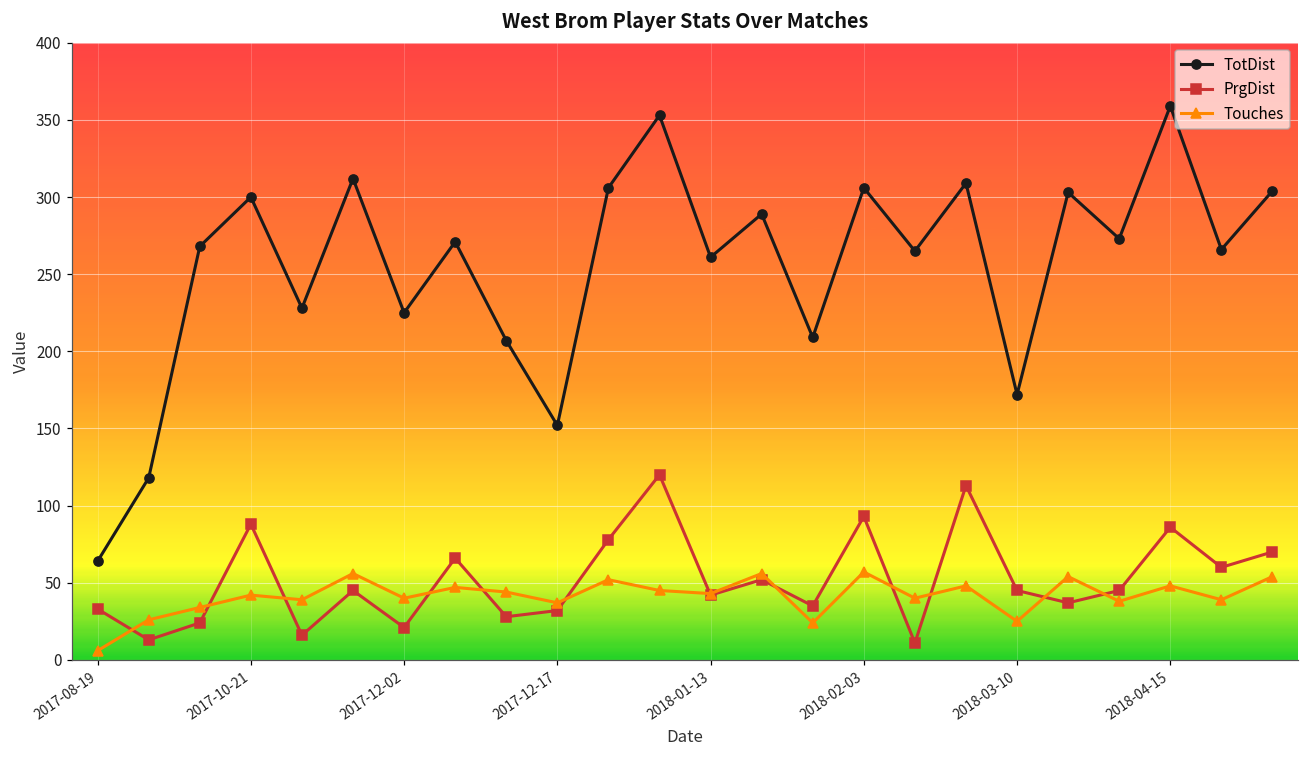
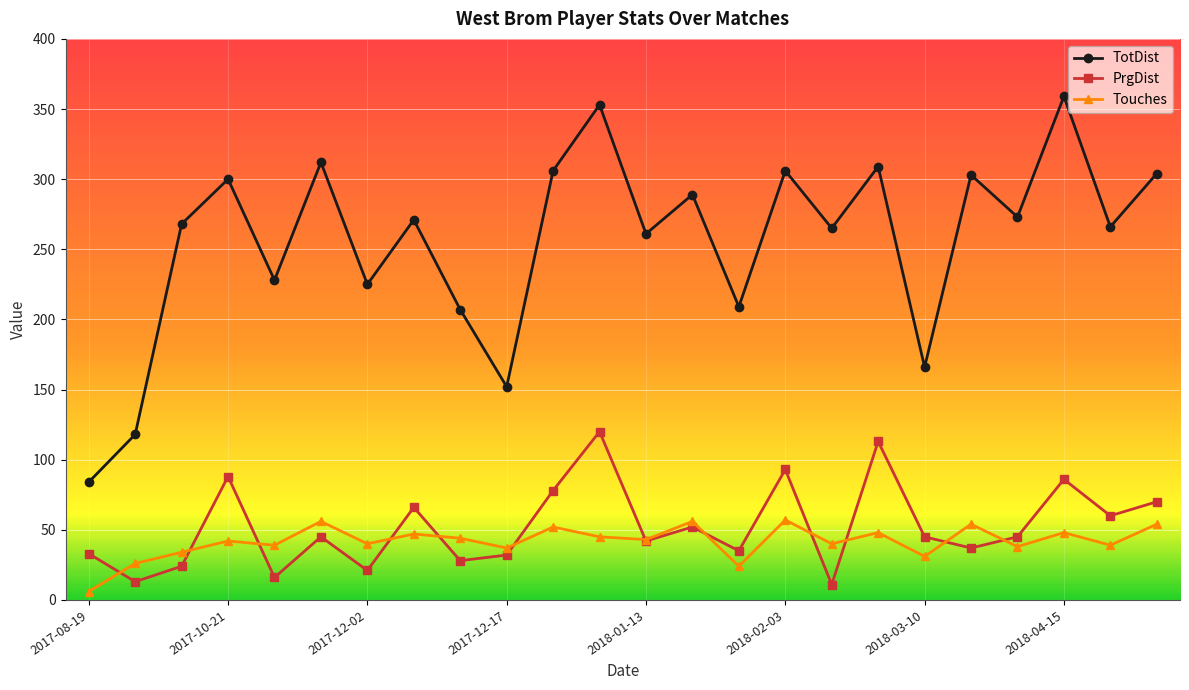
TotDist, 2017-08-19: 64 -> 84
TotDist, 2018-03-10: 172 -> 166
Touches, 2018-03-10: 25 -> 31
